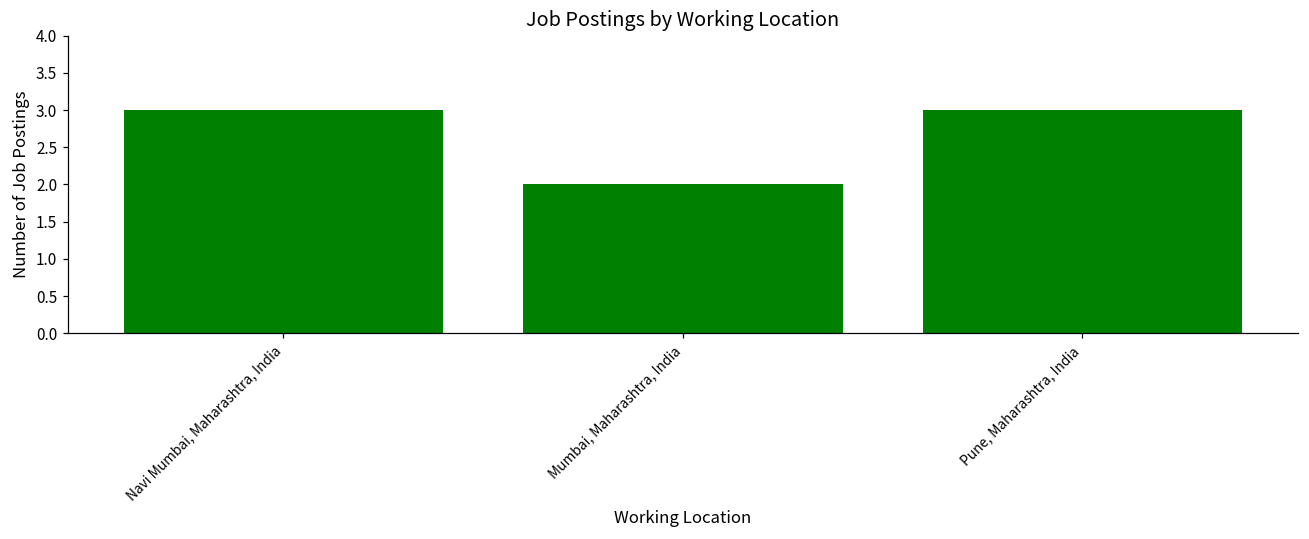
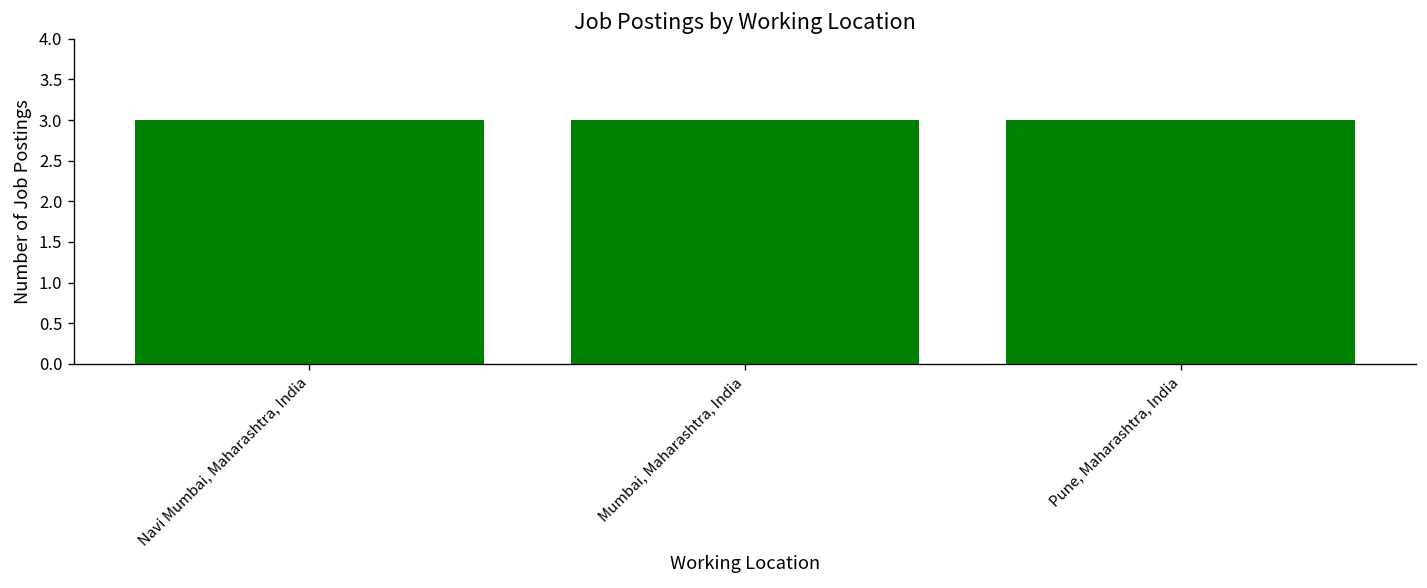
Mumbai, Maharashtra, India: 2 -> 3
